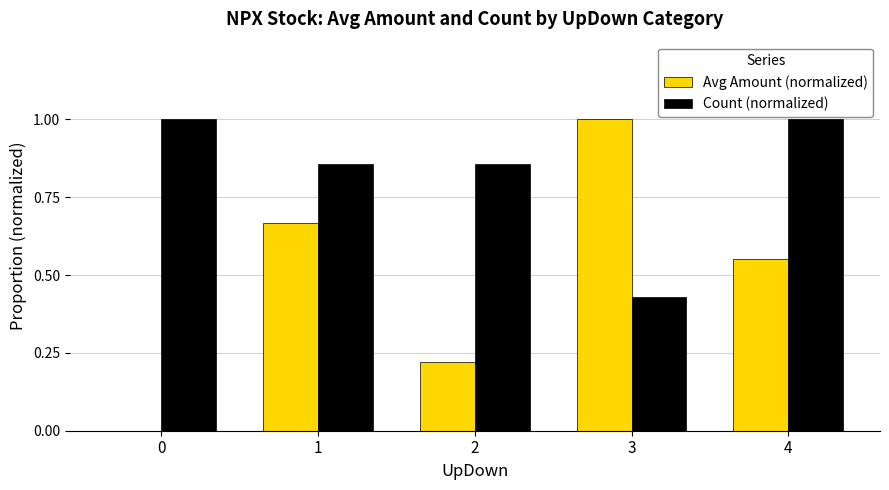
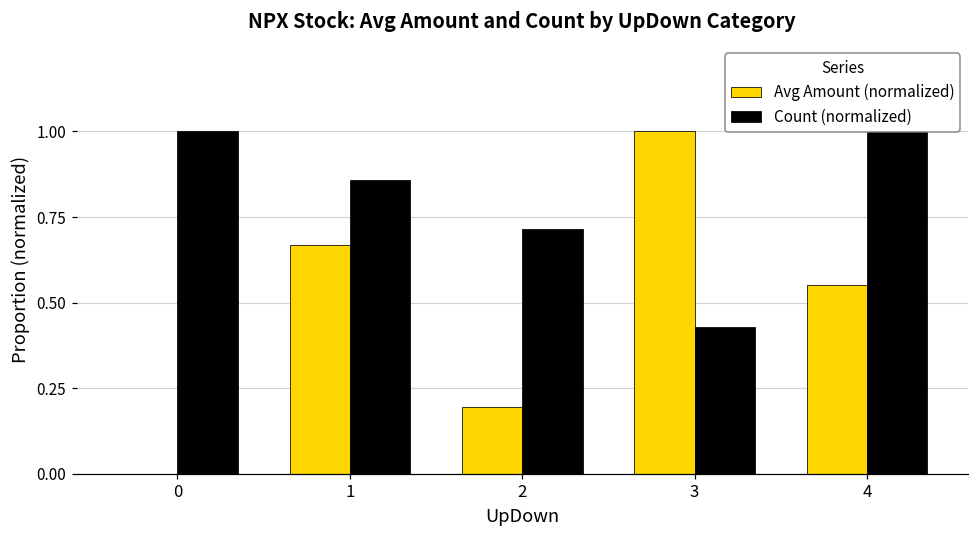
Avg Amount (normalized), 2: 0.22 -> 0.20
Count (normalized), 2: 0.86 -> 0.71
